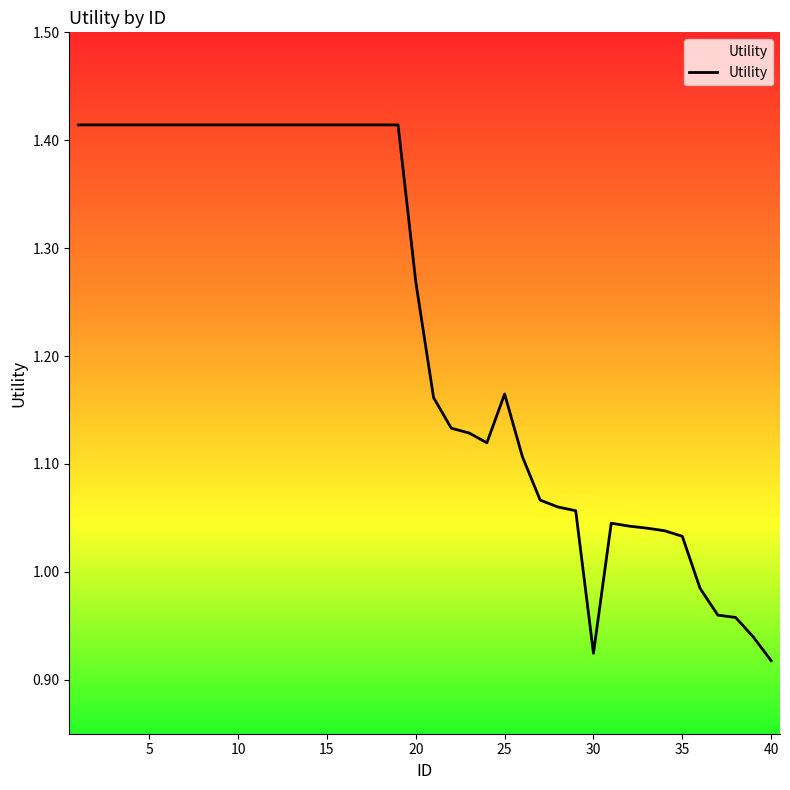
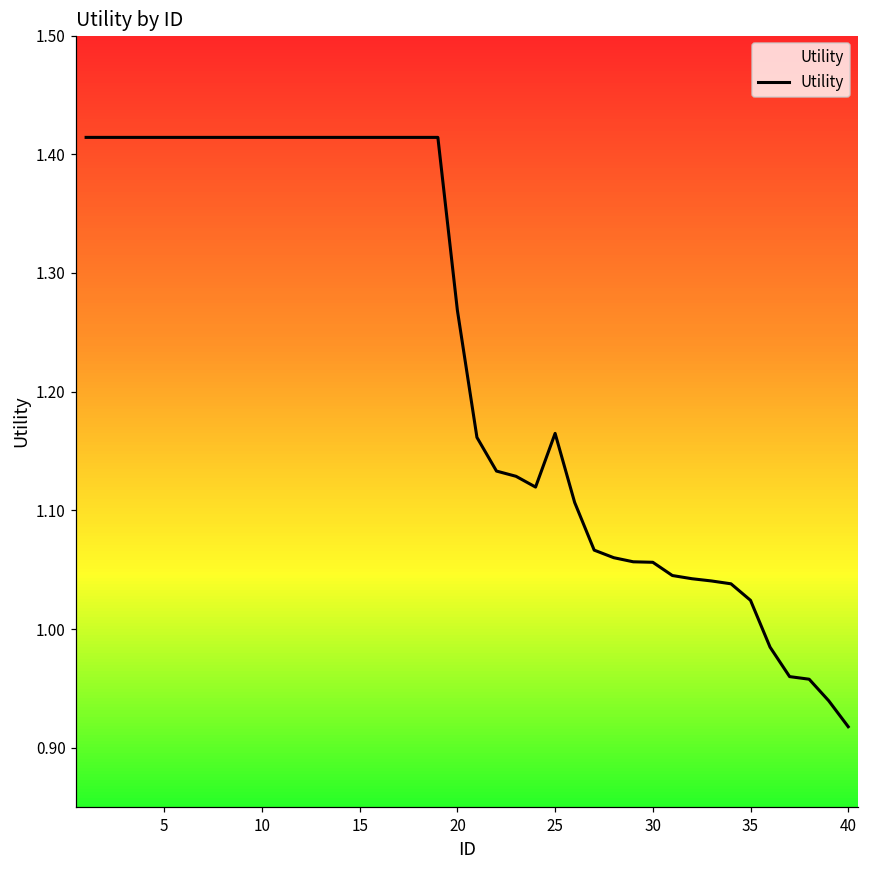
30: 0.925 -> 1.056
35: 1.033 -> 1.024
